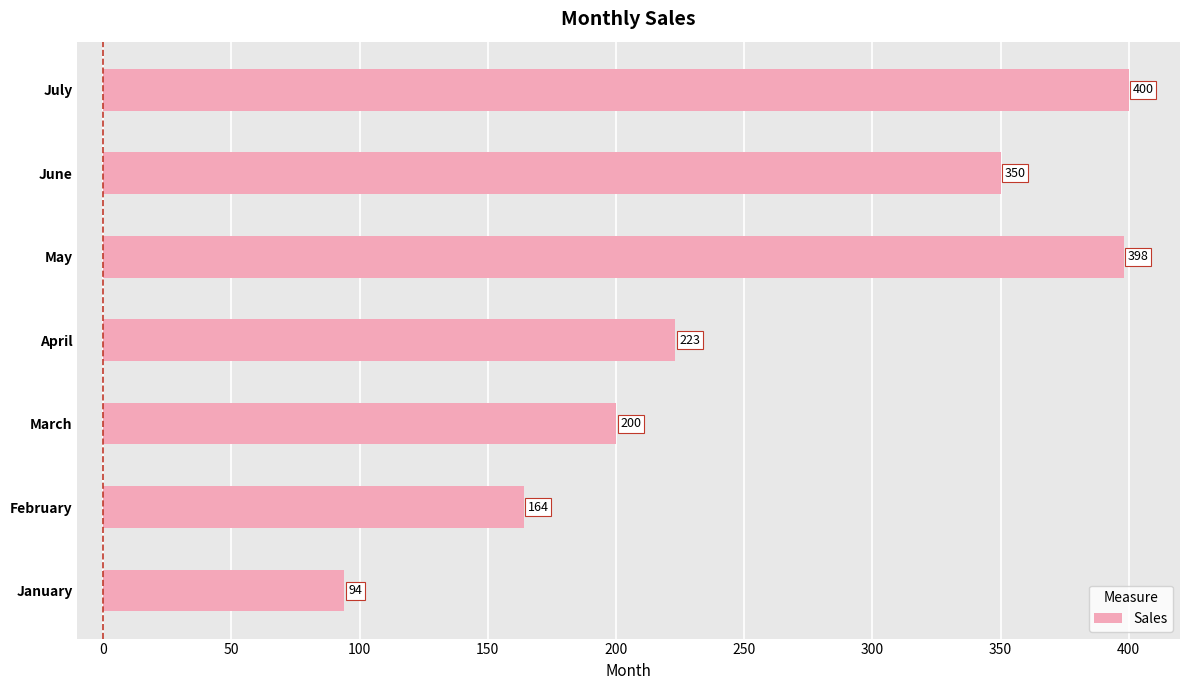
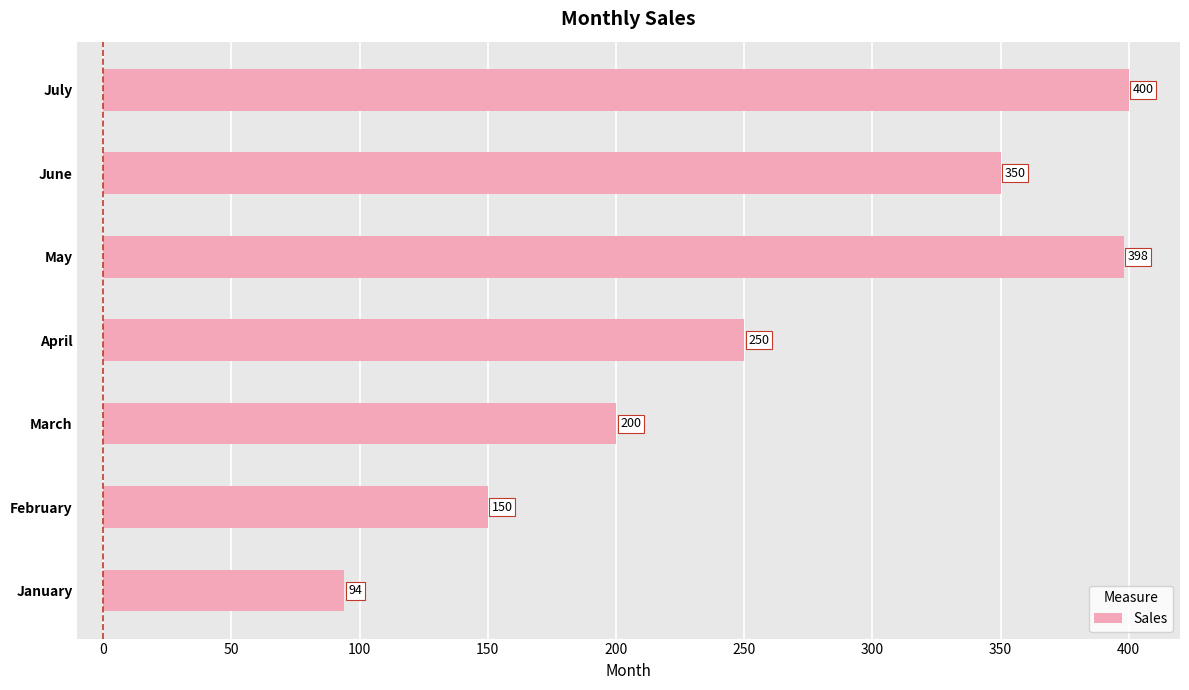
April: 223 -> 250
February: 164 -> 150
